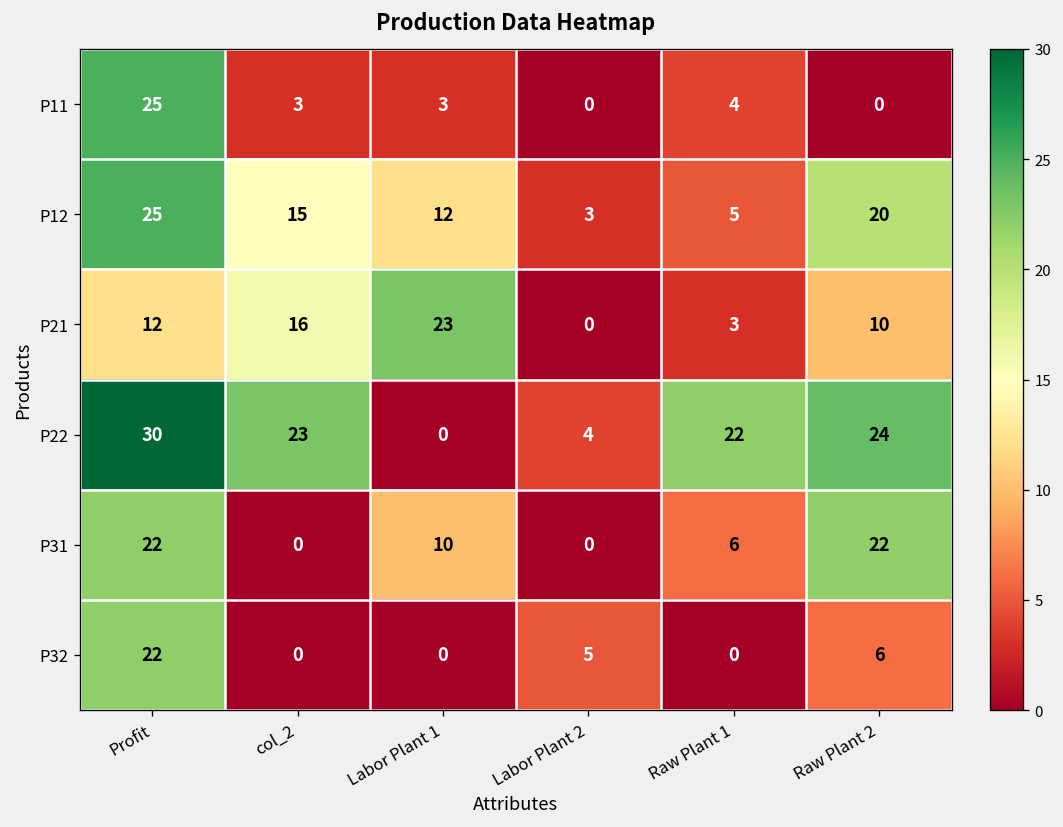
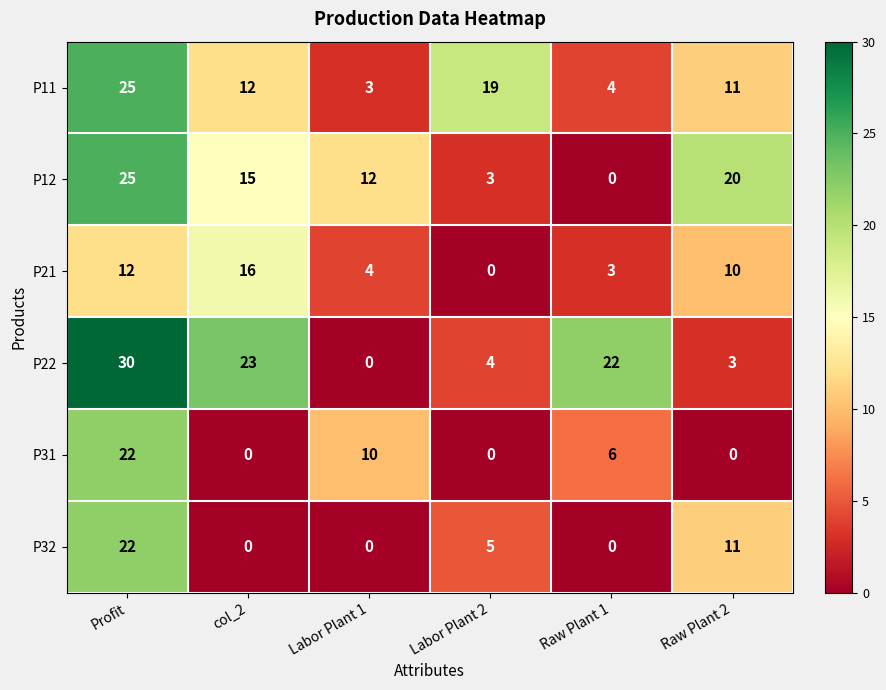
P11, col_2: 3 -> 12
P11, Labor Plant 2: 0 -> 19
P11, Raw Plant 2: 0 -> 11
P12, Raw Plant 1: 5 -> 0
P21, Labor Plant 1: 23 -> 4
P22, Raw Plant 2: 24 -> 3
P31, Raw Plant 2: 22 -> 0
P32, Raw Plant 2: 6 -> 11
